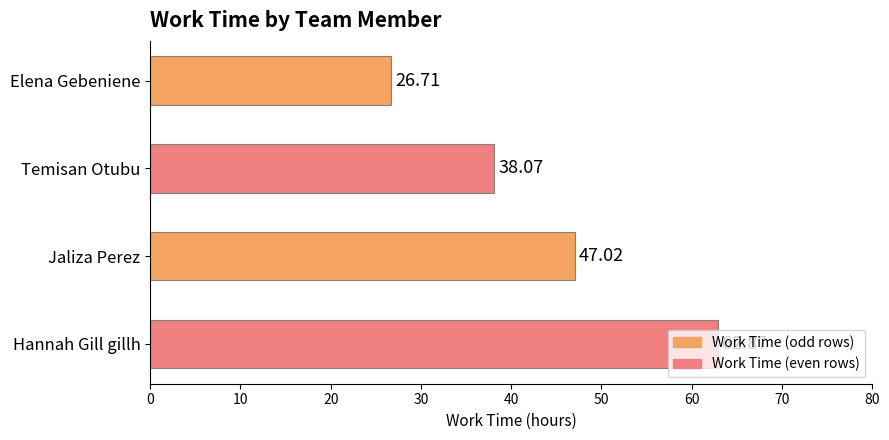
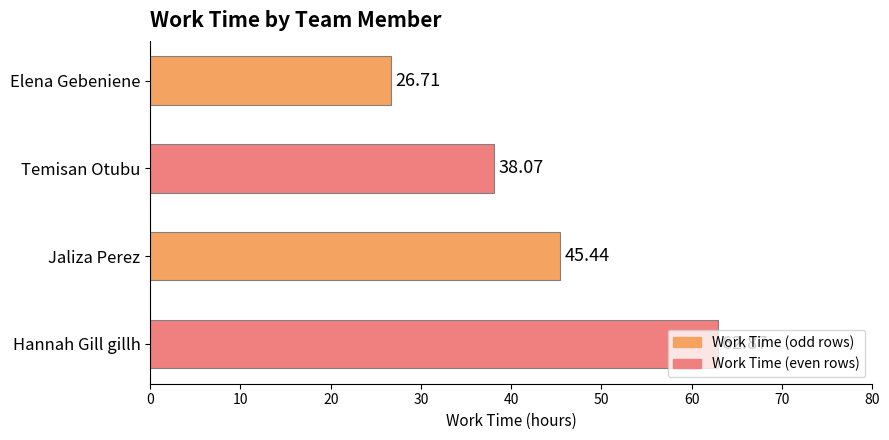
Jaliza Perez: 47.02 -> 45.44
